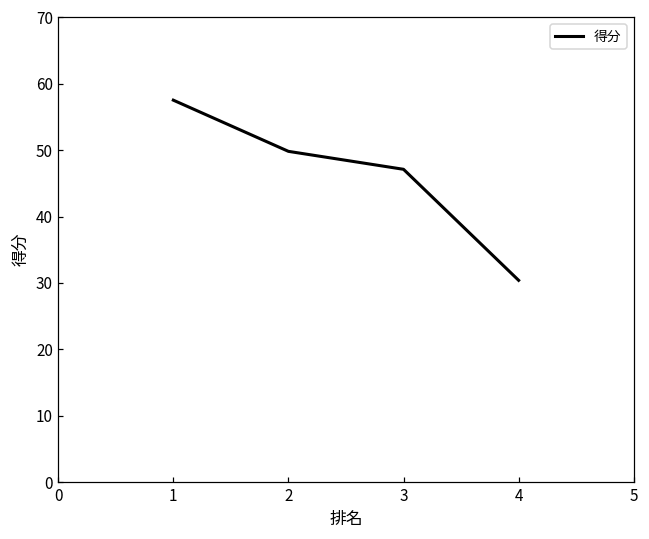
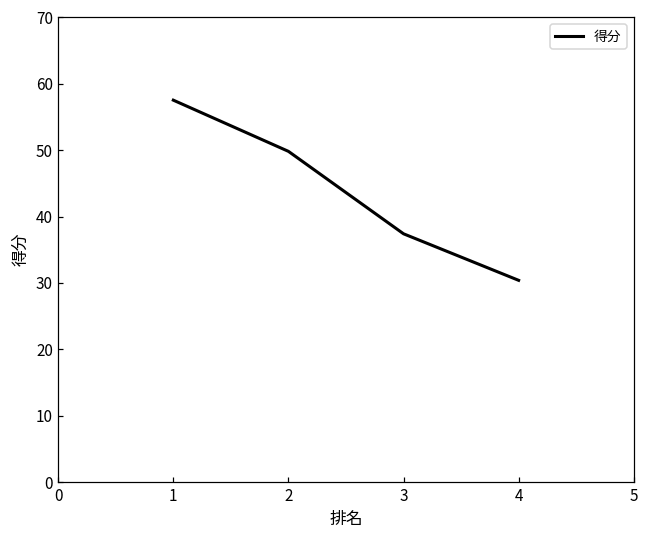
3: 47 -> 37
